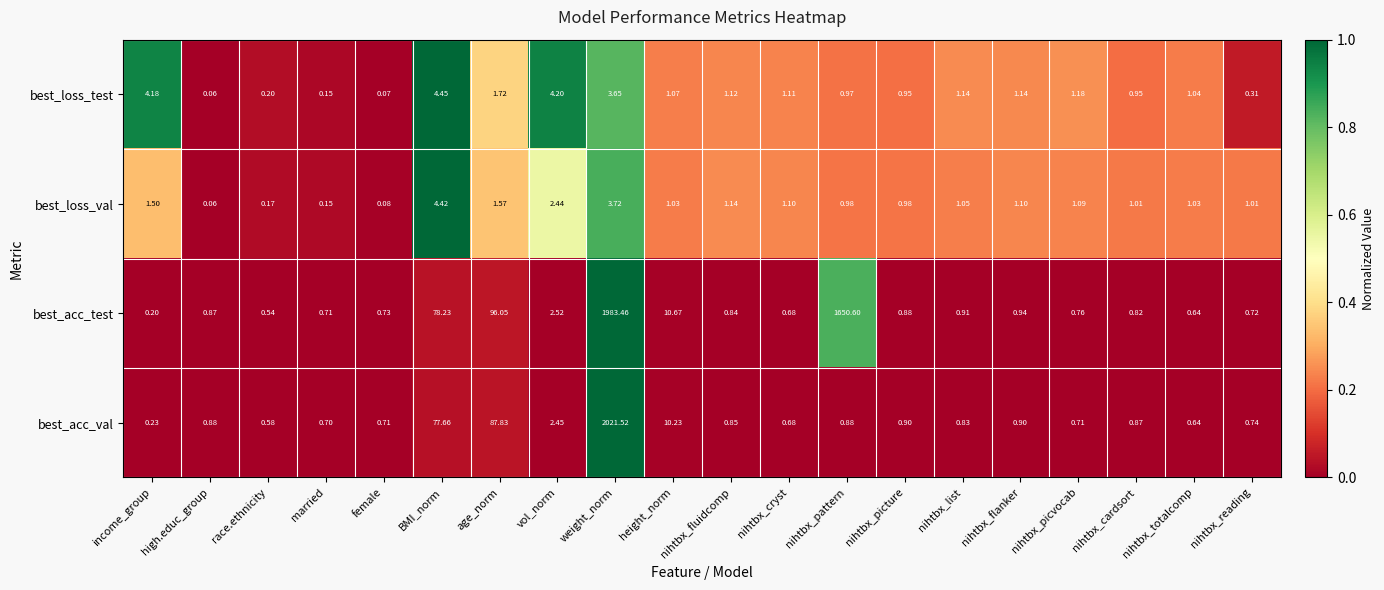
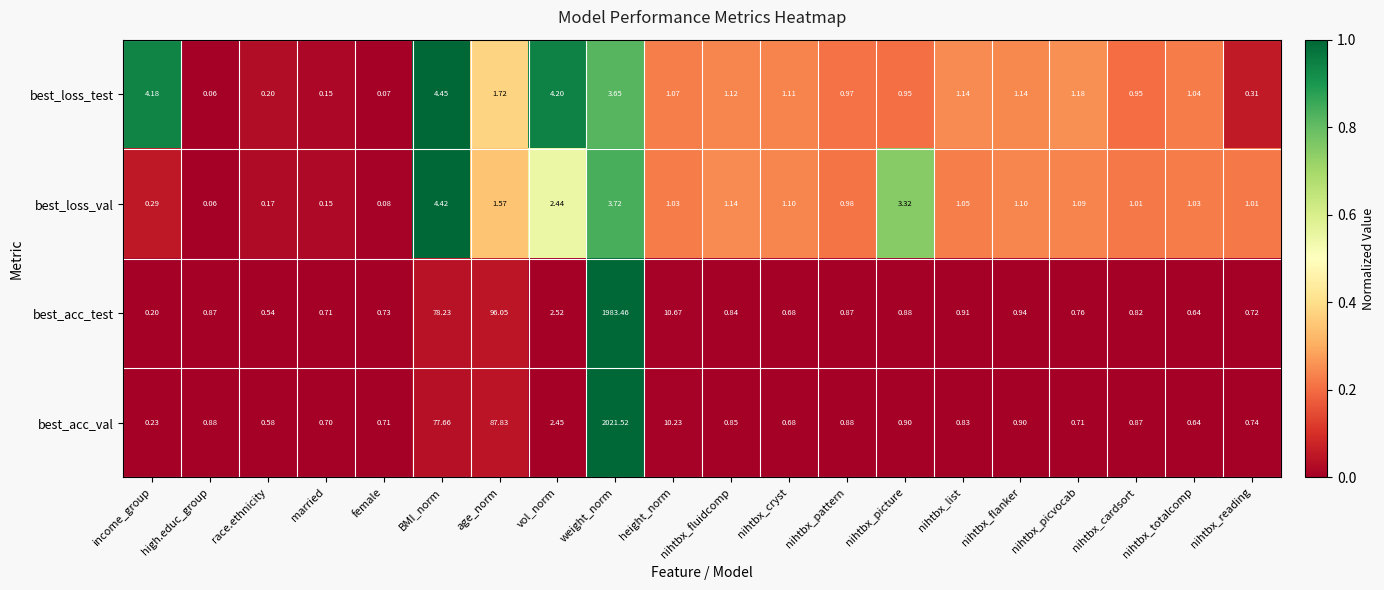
best_loss_val, income_group: 1.50 -> 0.29
best_loss_val, nihtbx_picture: 0.98 -> 3.32
best_acc_test, nihtbx_pattern: 1650.60 -> 0.87
